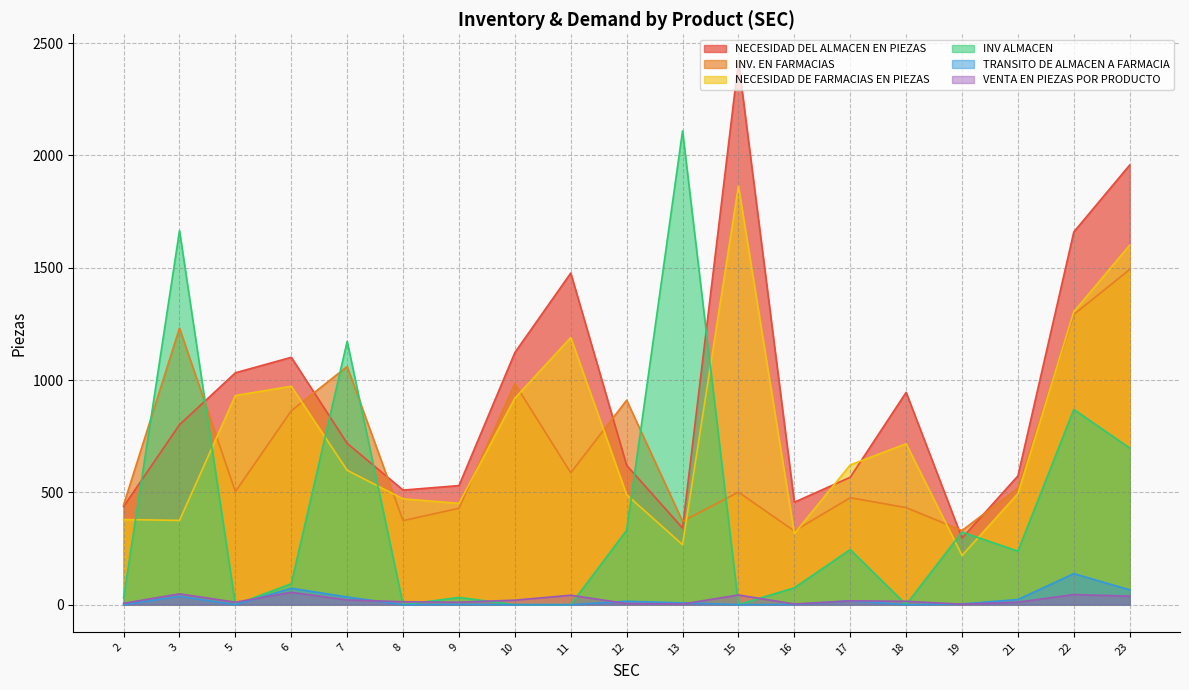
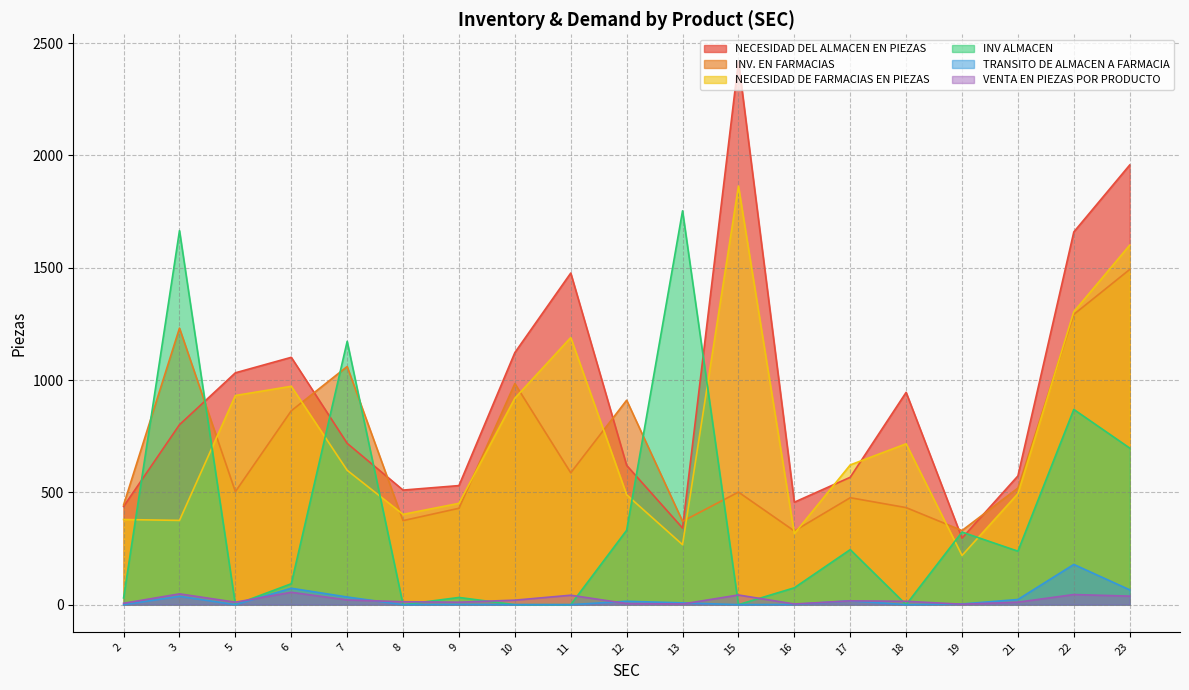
NECESIDAD DE FARMACIAS EN PIEZAS, 8: 470 -> 400
INV ALMACEN, 13: 2110 -> 1750
TRANSITO DE ALMACEN A FARMACIA, 22: 140 -> 180
